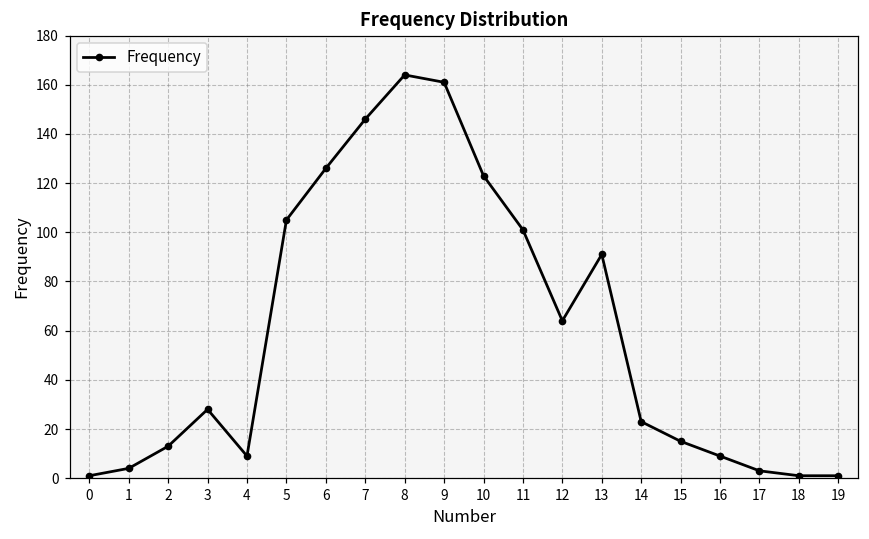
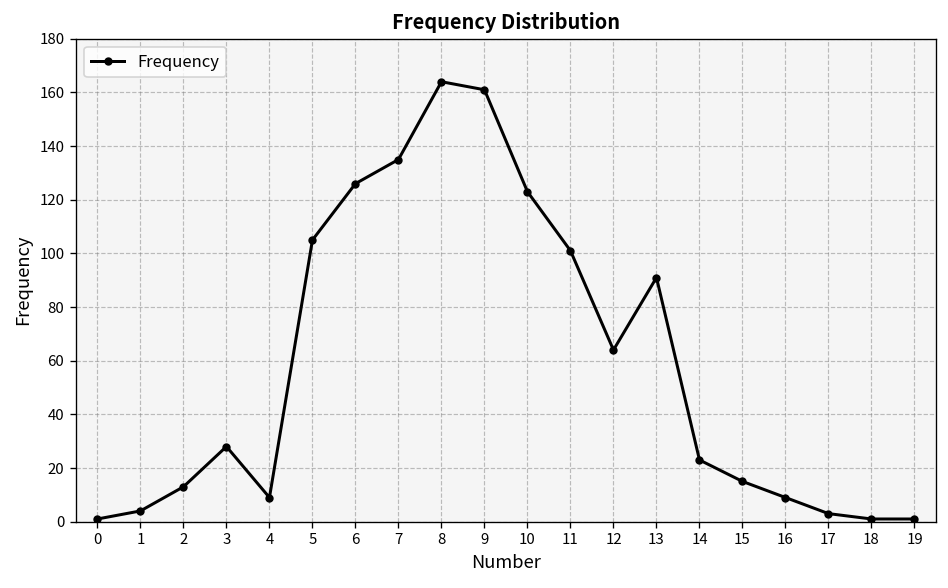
7: 146 -> 135
